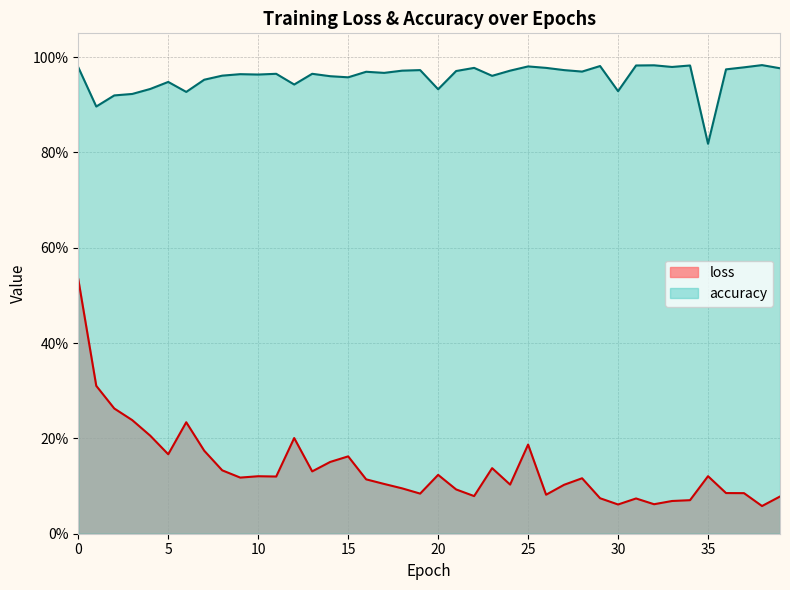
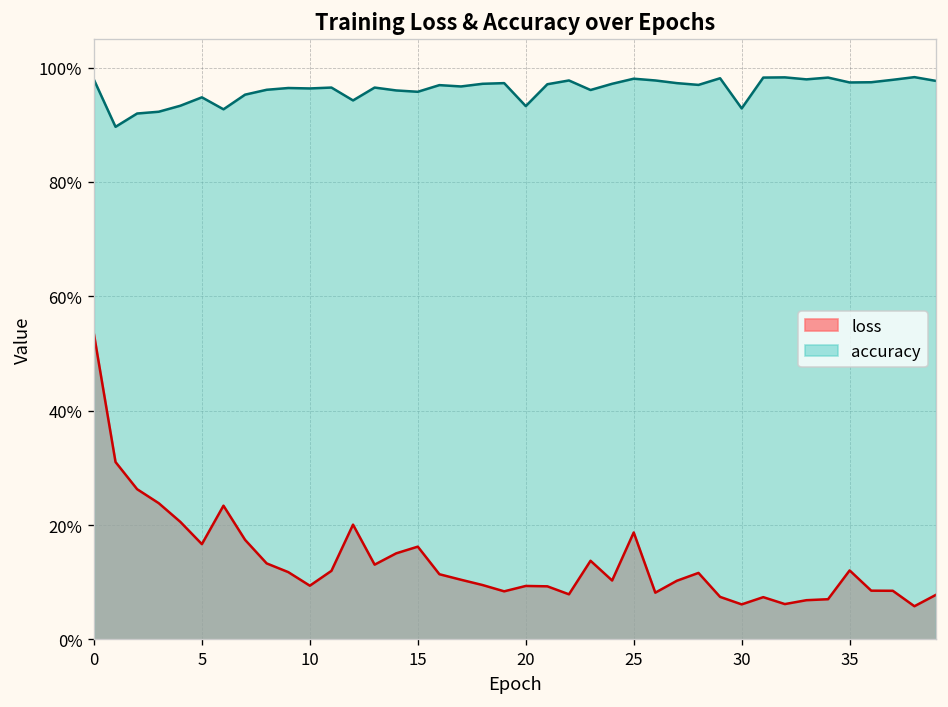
loss, 10: 12% -> 9%
loss, 20: 12% -> 9%
accuracy, 35: 82% -> 97%
